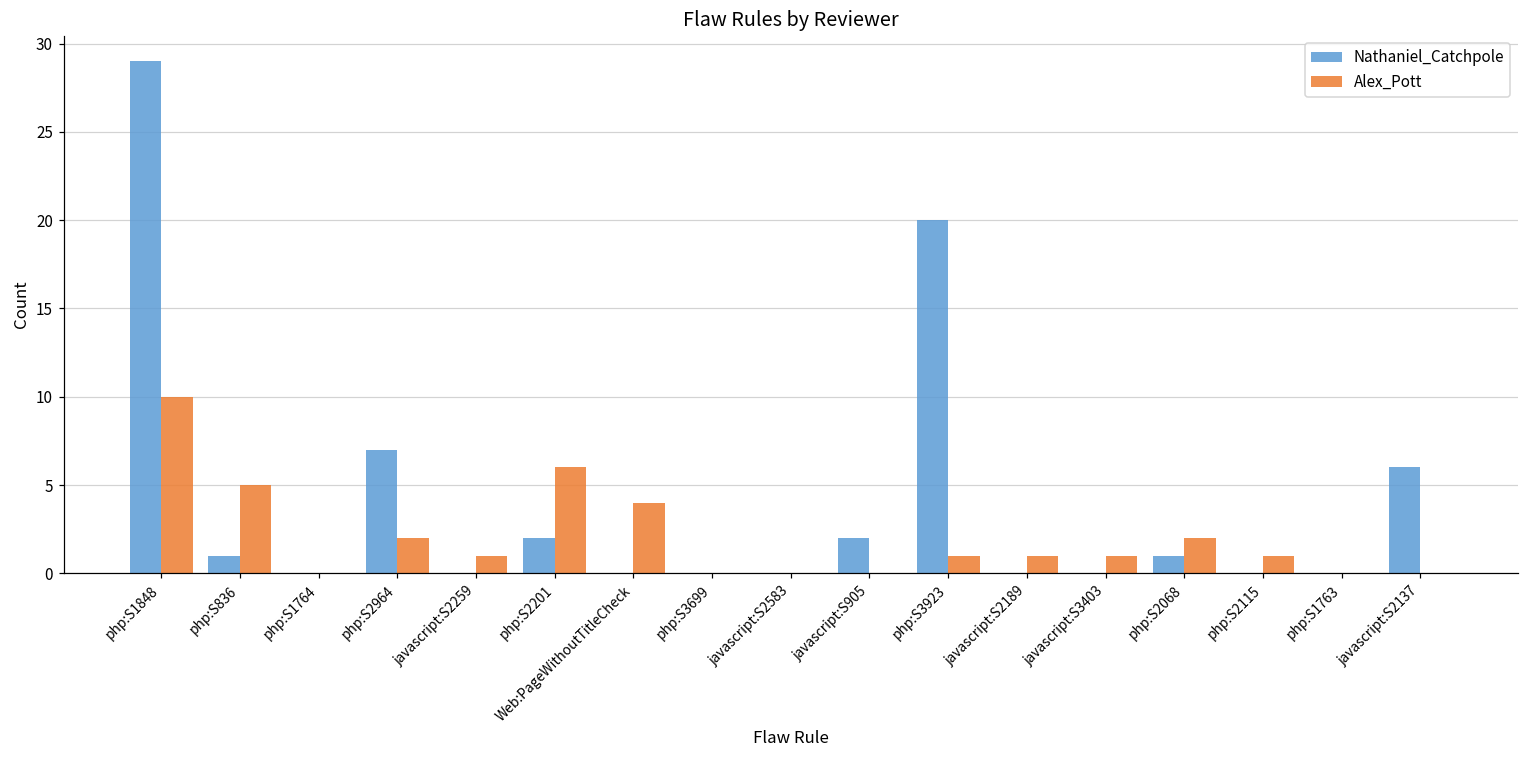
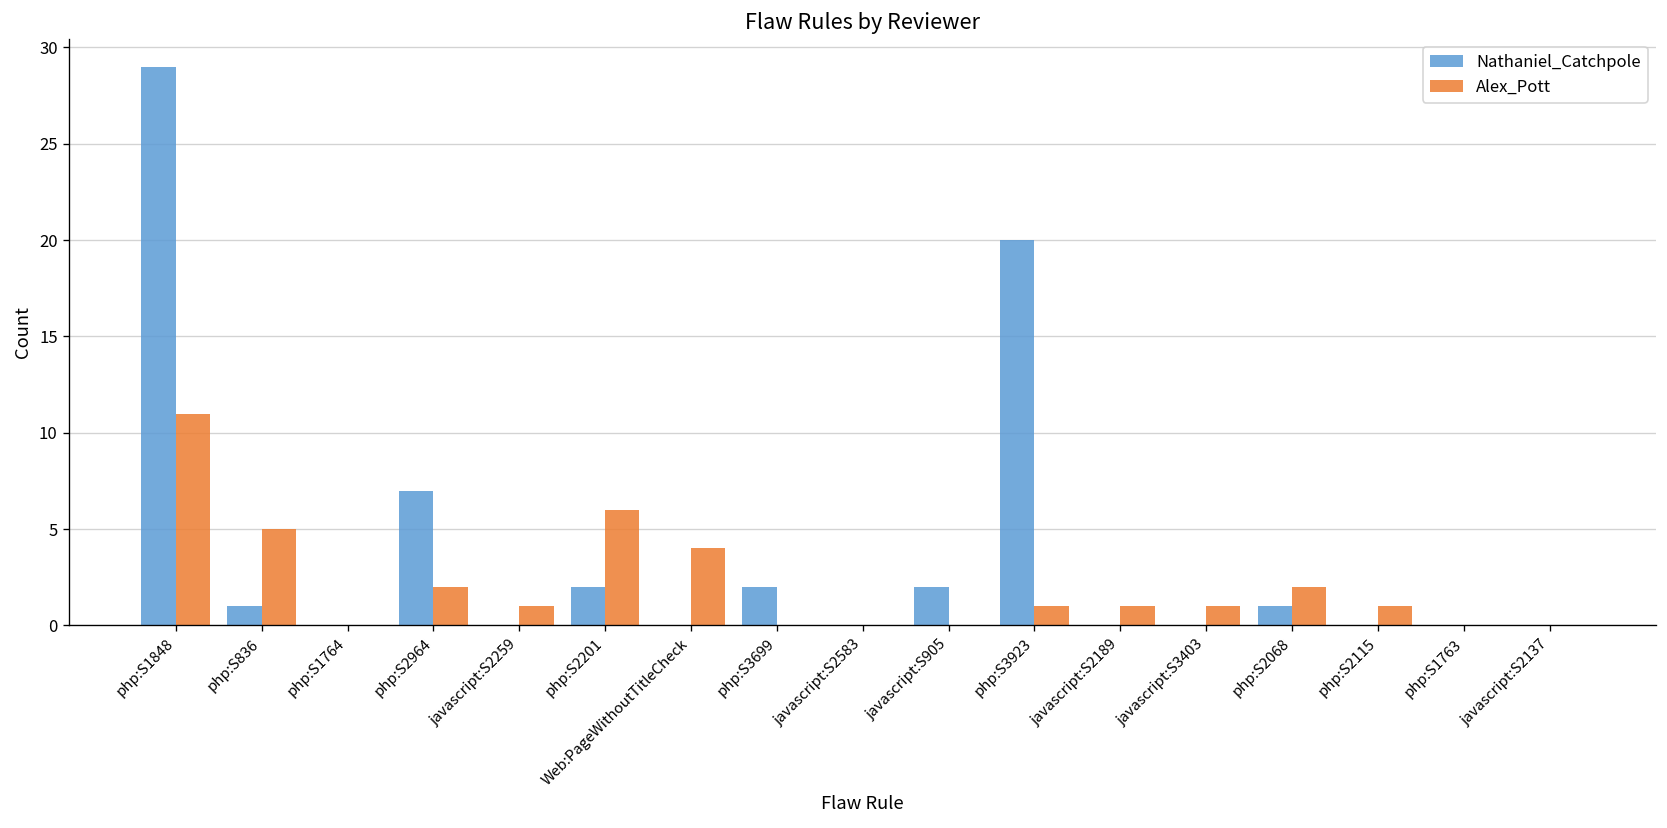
Alex_Pott, php:S1848: 10 -> 11
Nathaniel_Catchpole, php:S3699: 0 -> 2
Nathaniel_Catchpole, javascript:S2137: 6 -> 0
